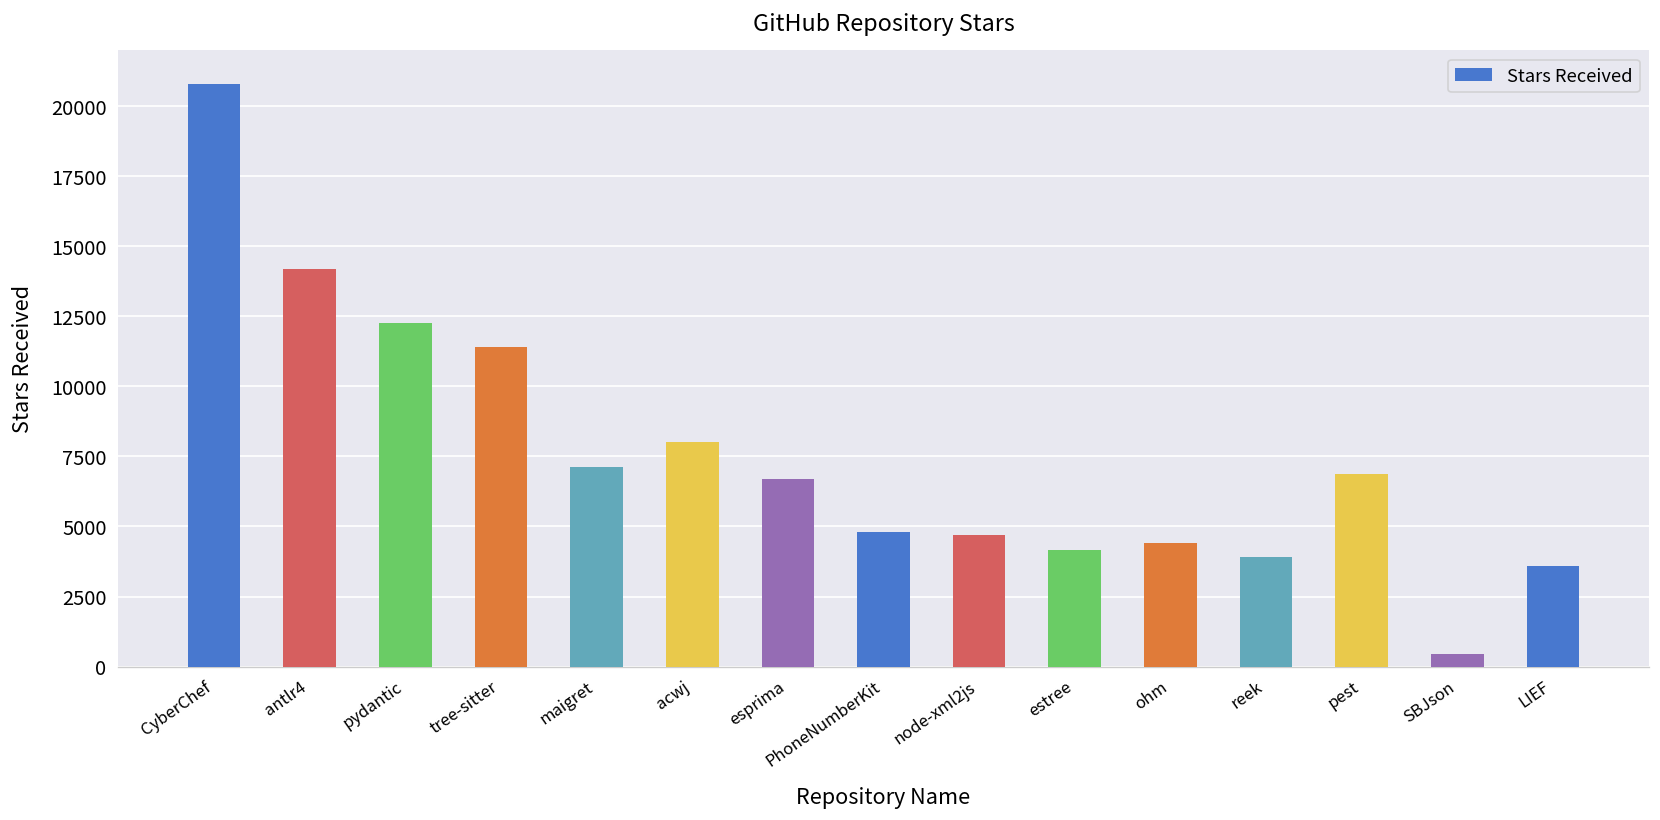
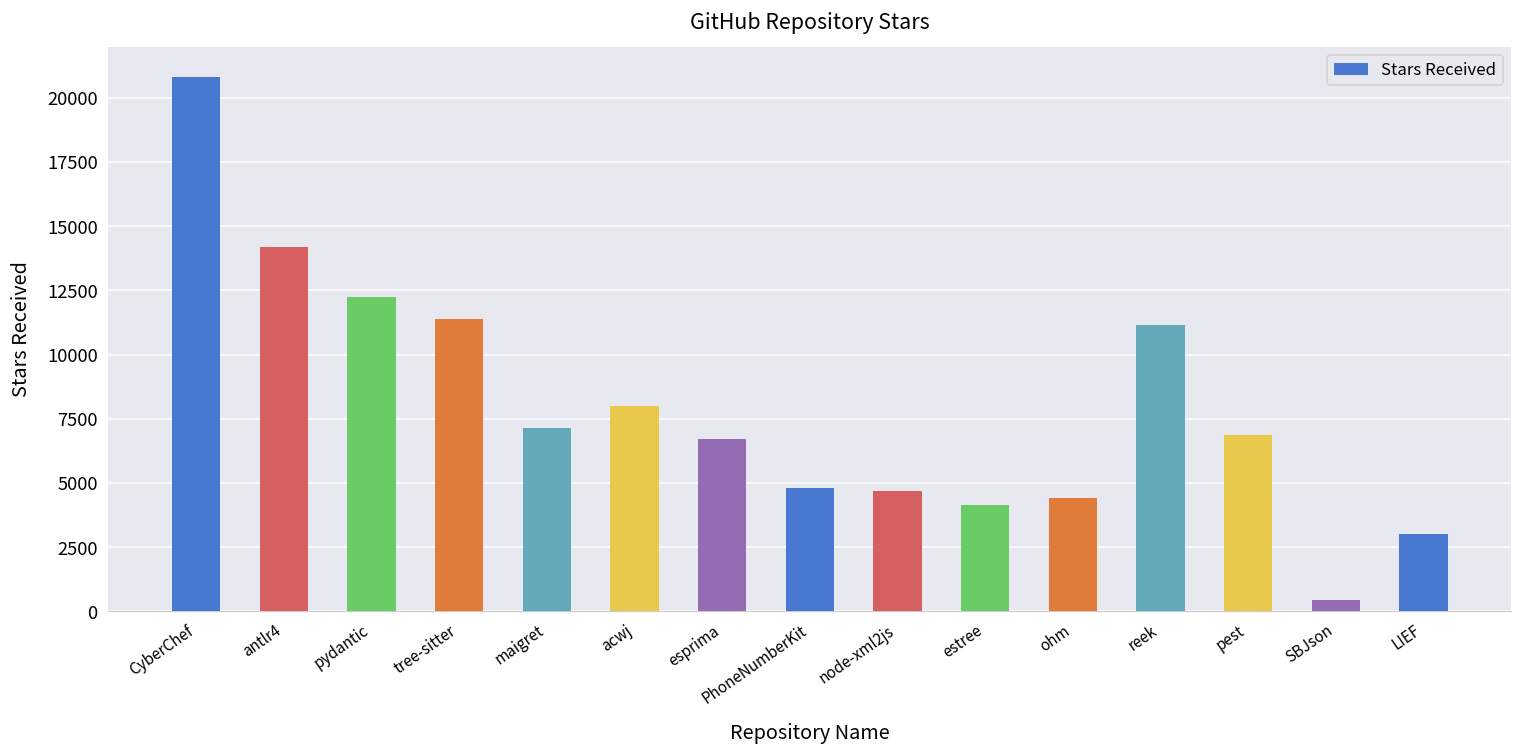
reek: 3900 -> 11100
LIEF: 3600 -> 3000
